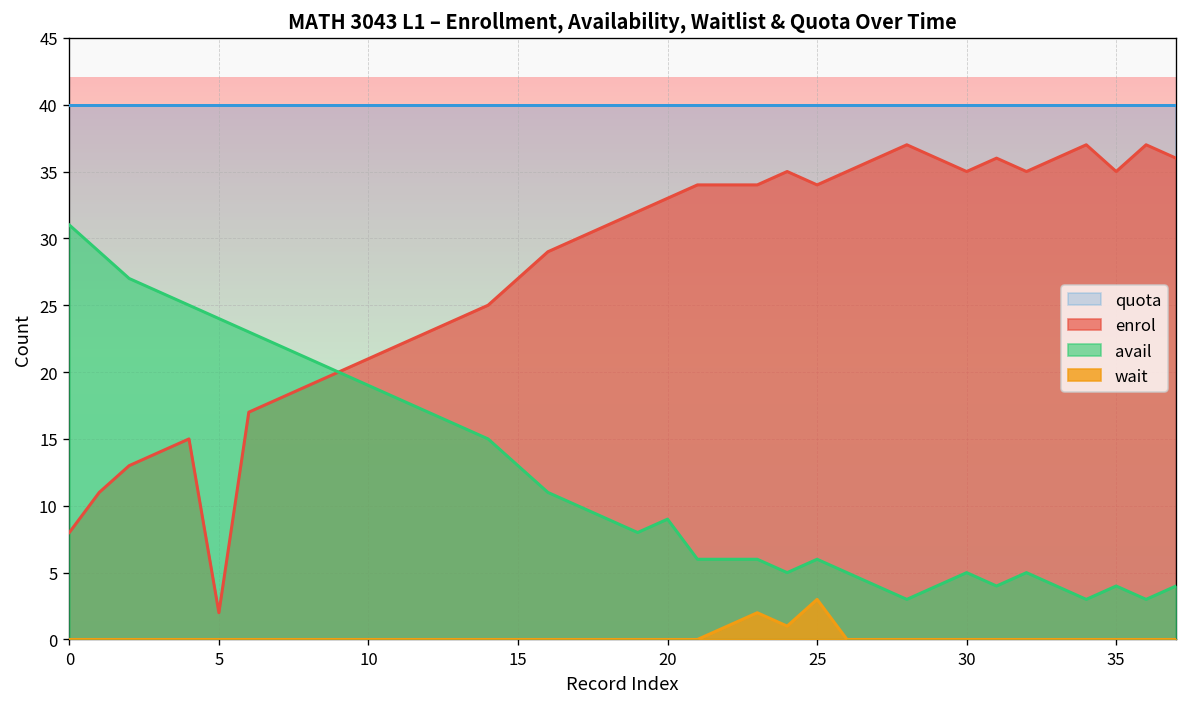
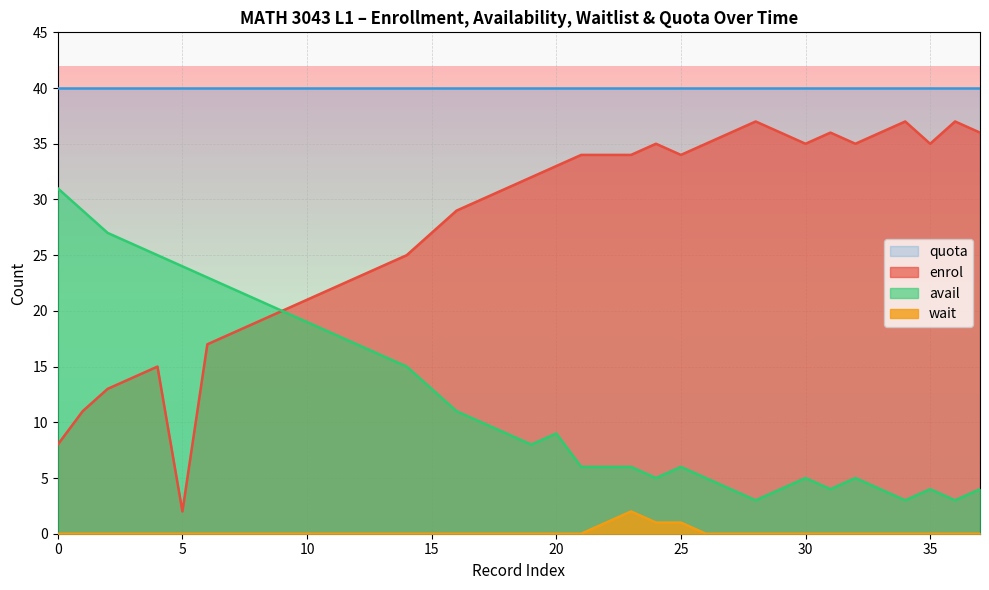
wait, 25: 3 -> 1
